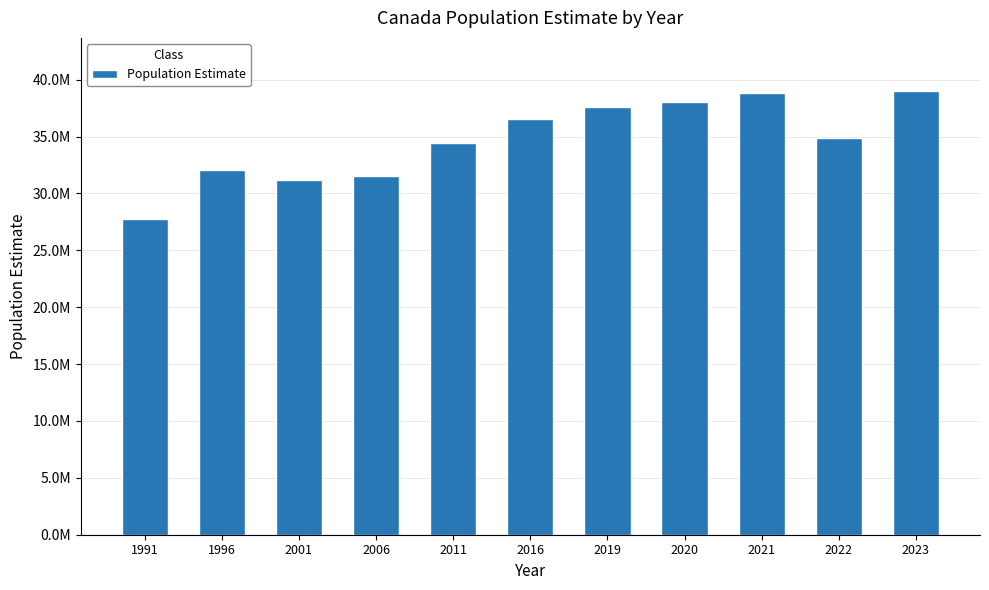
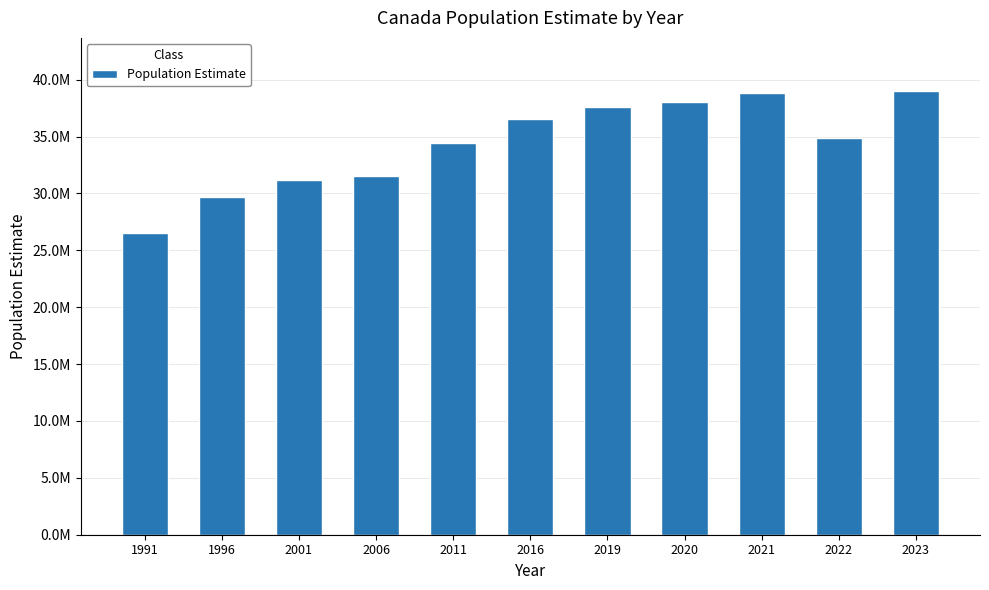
1991: 27800000 -> 26500000
1996: 32000000 -> 29700000
